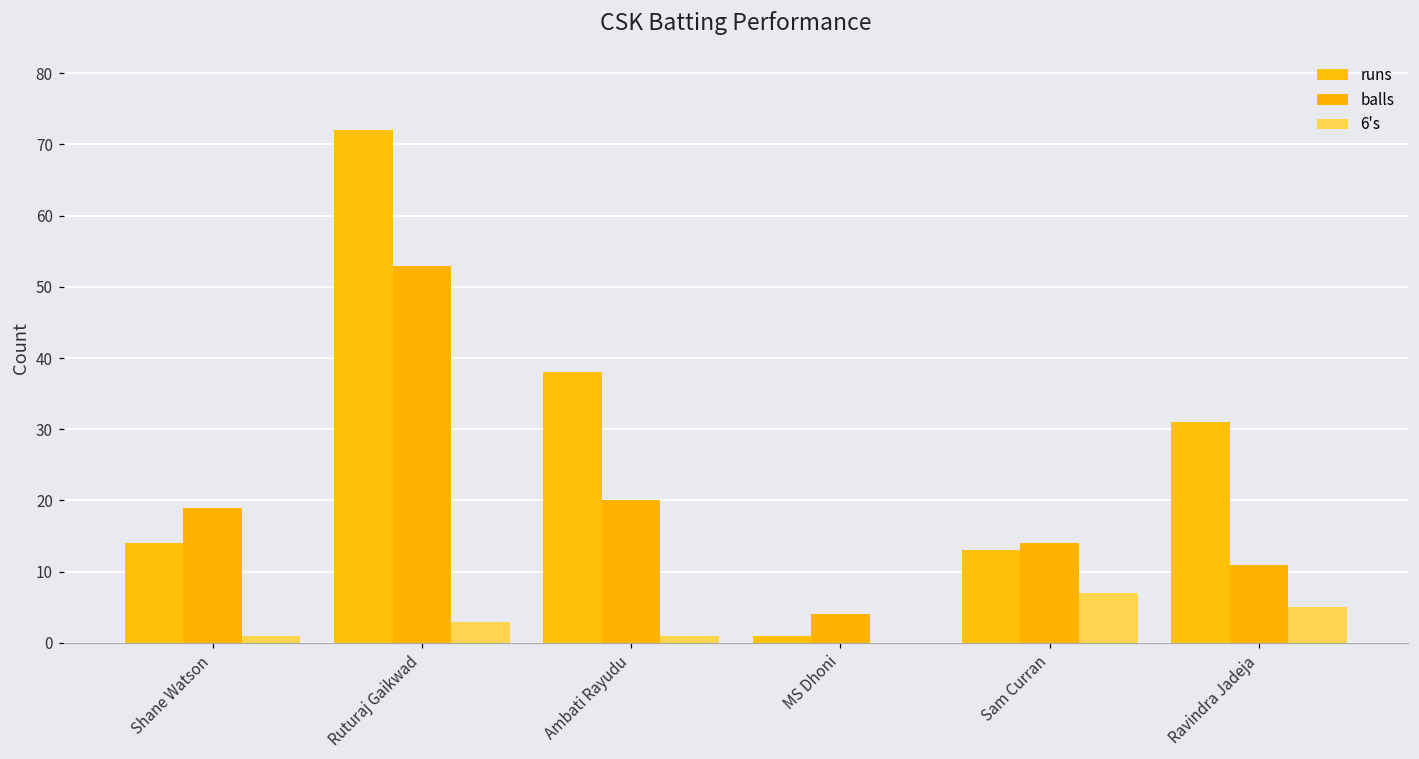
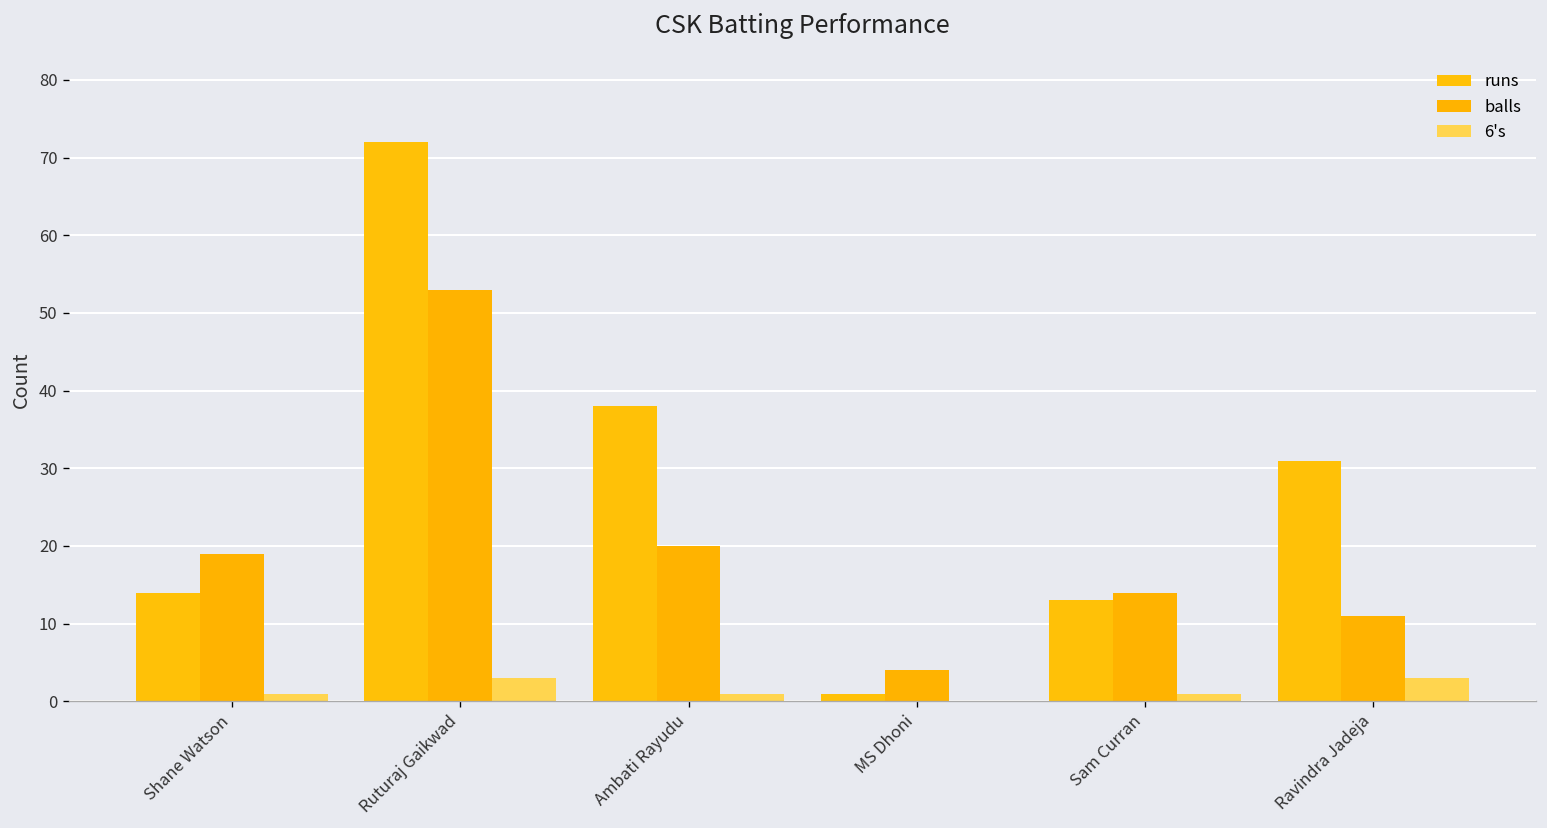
6's, Sam Curran: 7 -> 1
6's, Ravindra Jadeja: 5 -> 3
